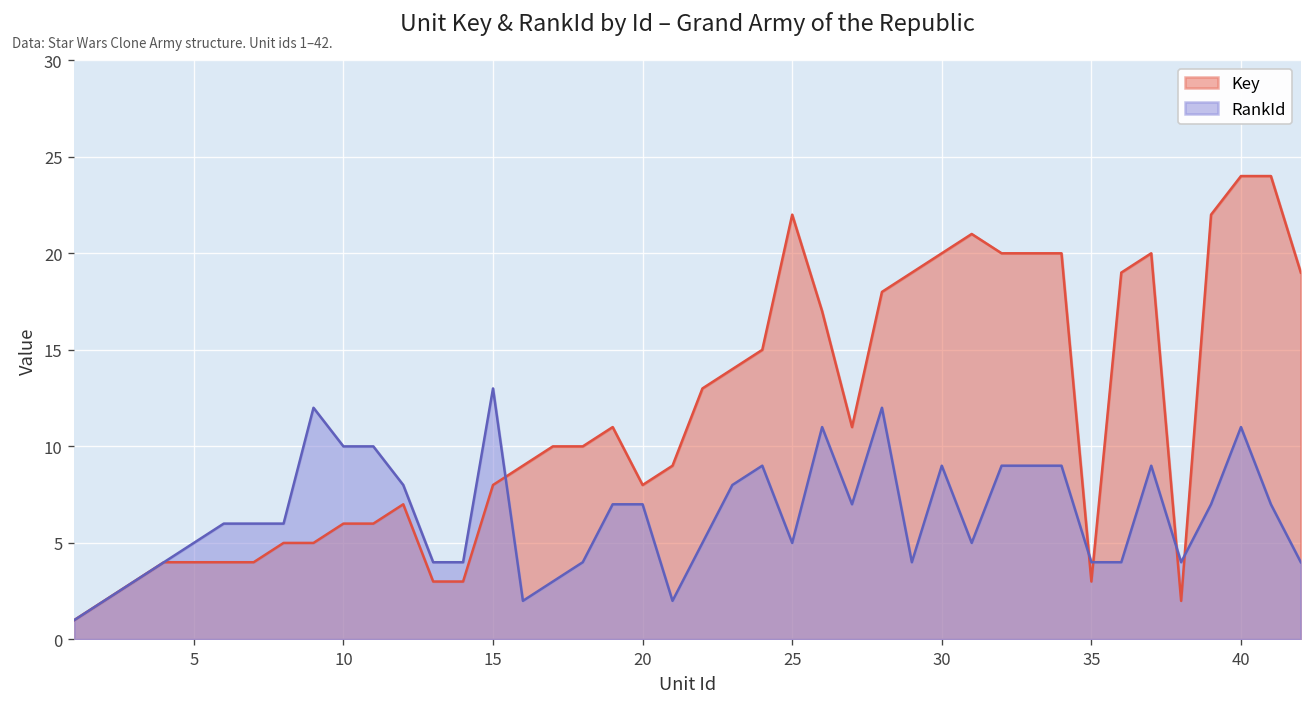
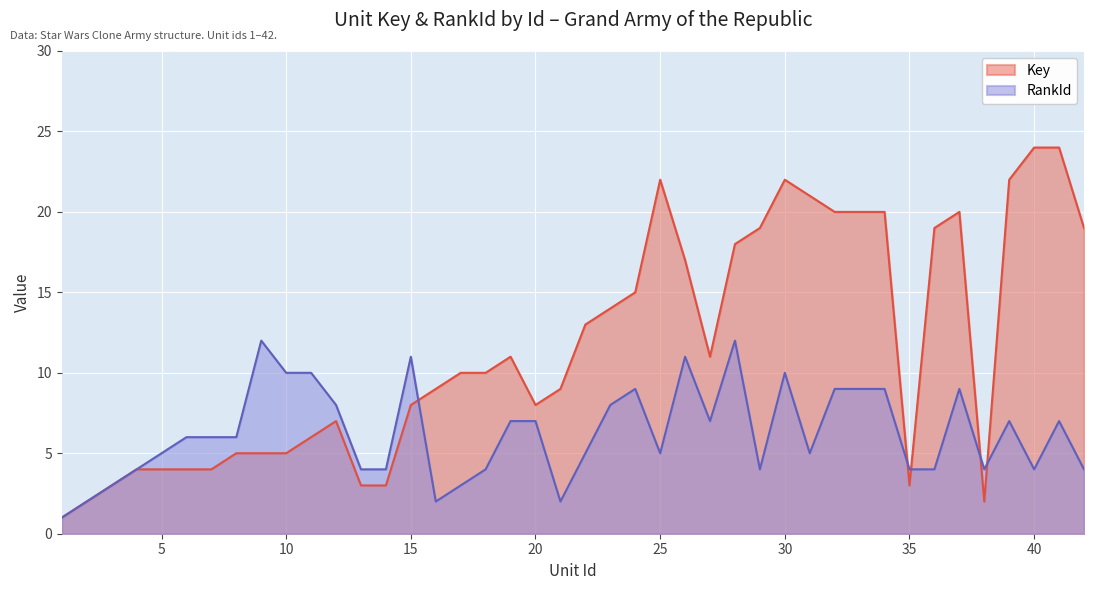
Key, 10: 6 -> 5
RankId, 15: 13 -> 11
Key, 30: 20 -> 22
RankId, 30: 9 -> 10
RankId, 40: 11 -> 4
